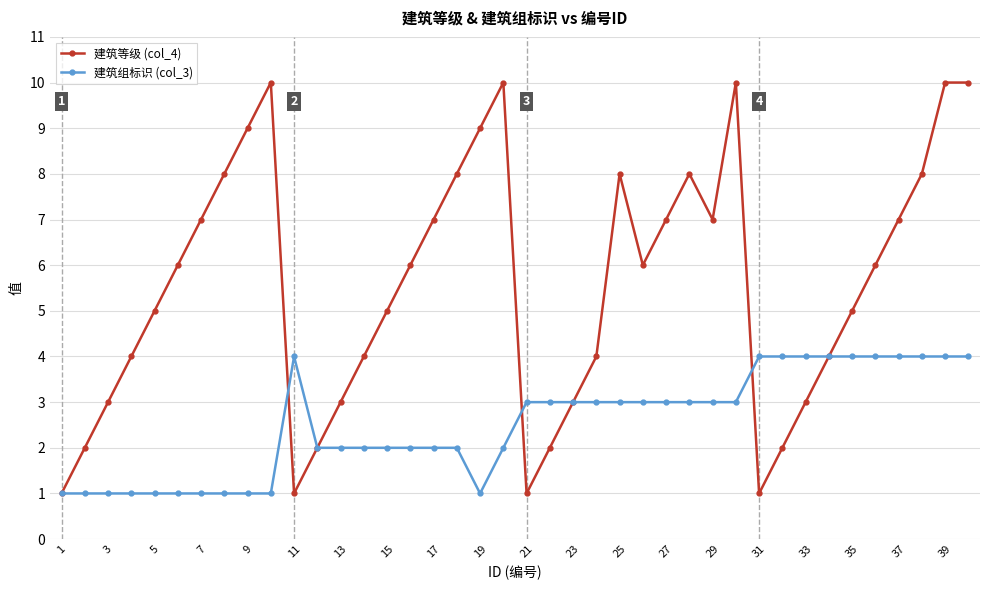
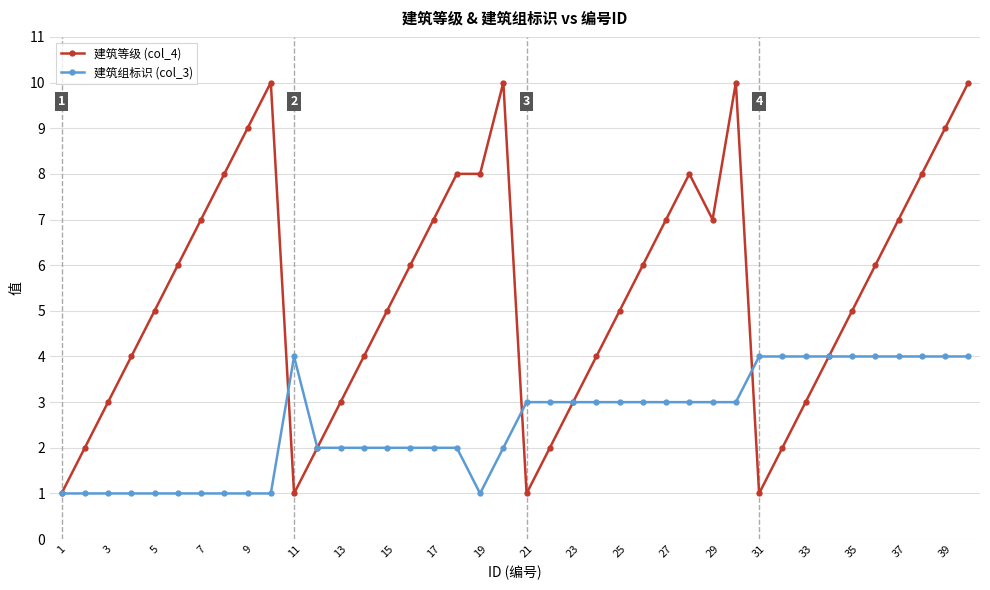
建筑等级 (col_4), 19: 9 -> 8
建筑等级 (col_4), 25: 8 -> 5
建筑等级 (col_4), 39: 10 -> 9
